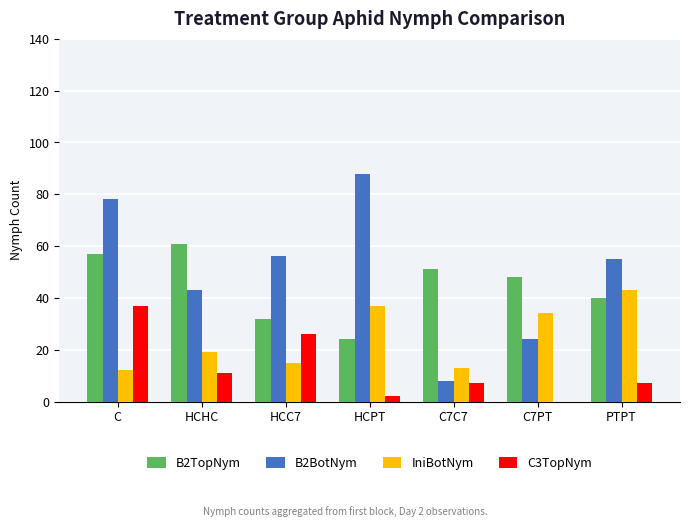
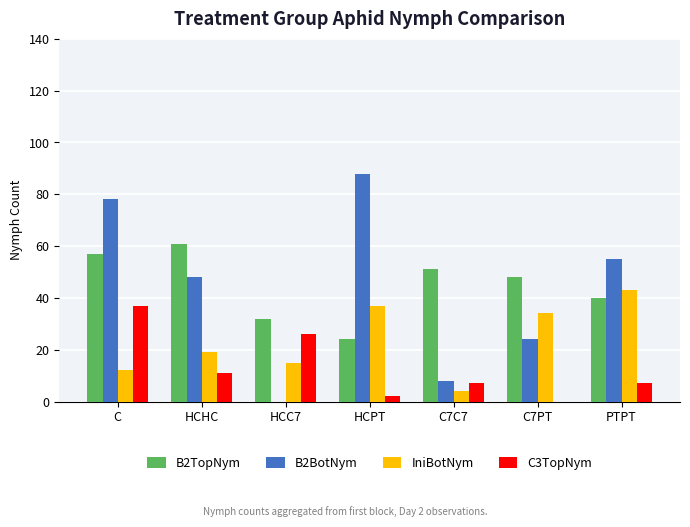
B2BotNym, HCHC: 43 -> 48
B2BotNym, HCC7: 56 -> 0
IniBotNym, C7C7: 13 -> 4
